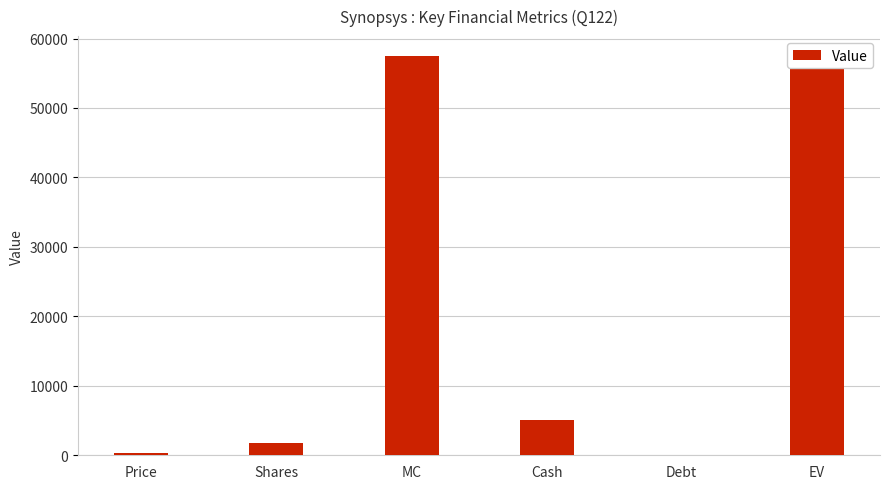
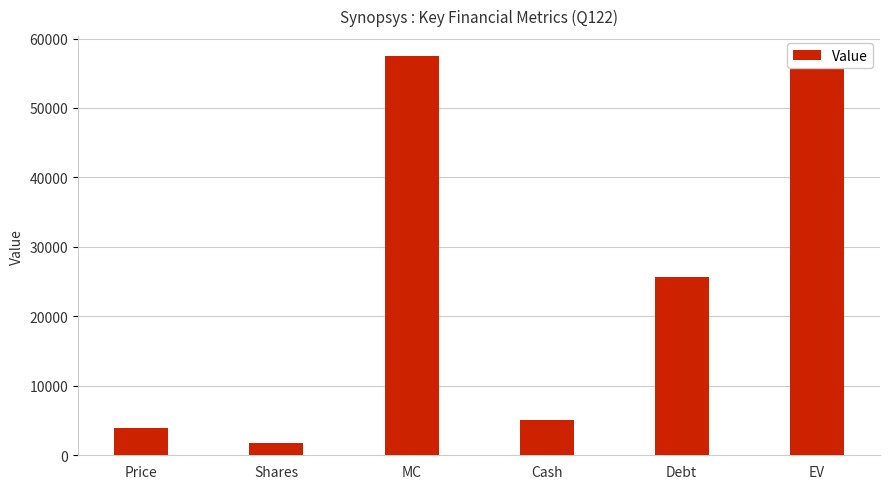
Price: 0 -> 4000
Debt: 0 -> 26000
